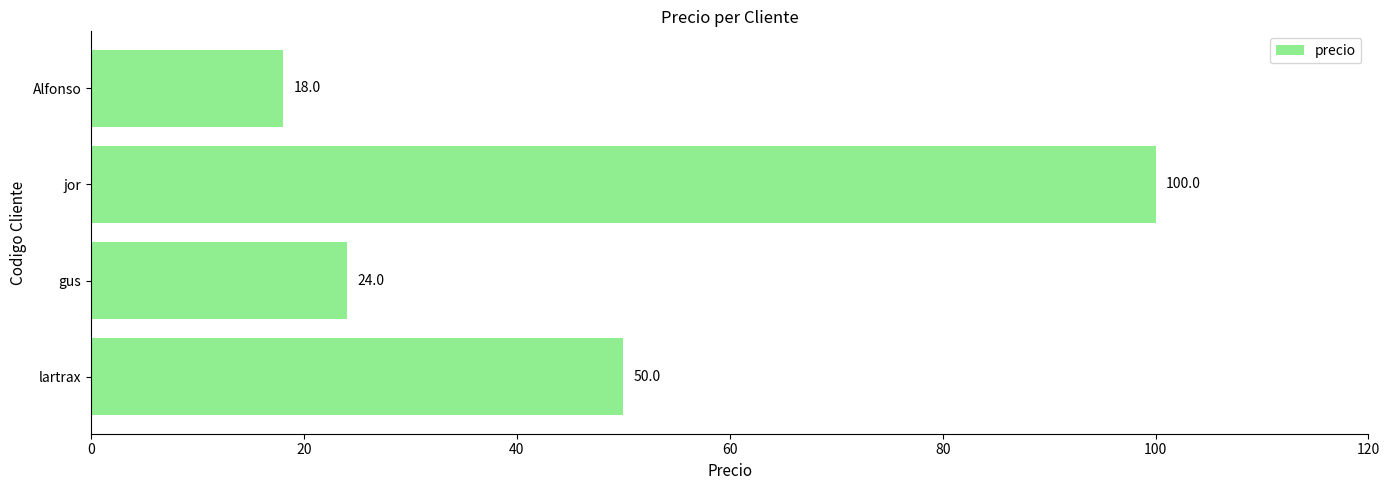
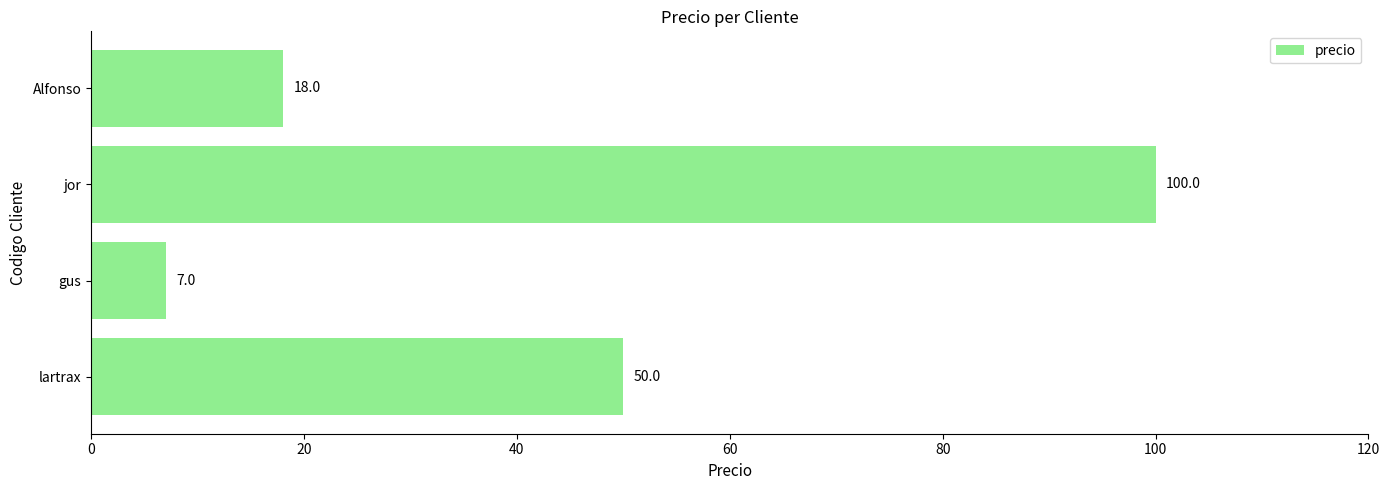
gus: 24.0 -> 7.0
